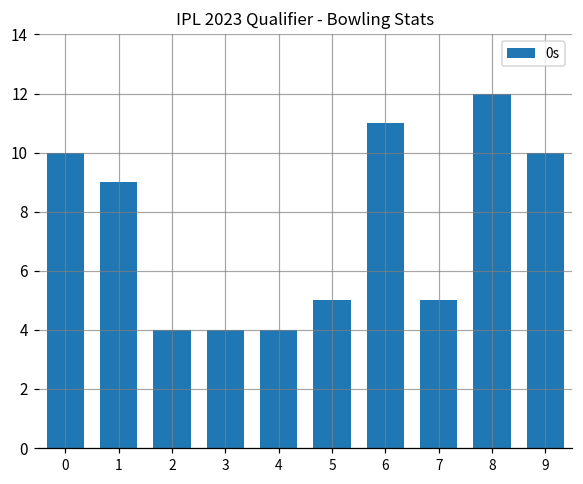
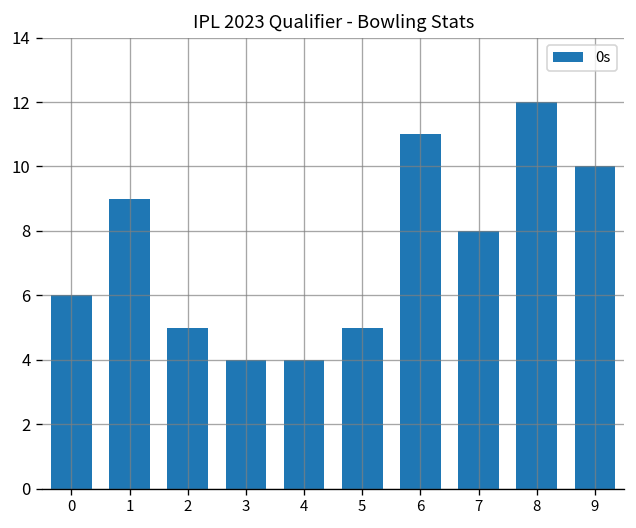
0: 10 -> 6
2: 4 -> 5
7: 5 -> 8
